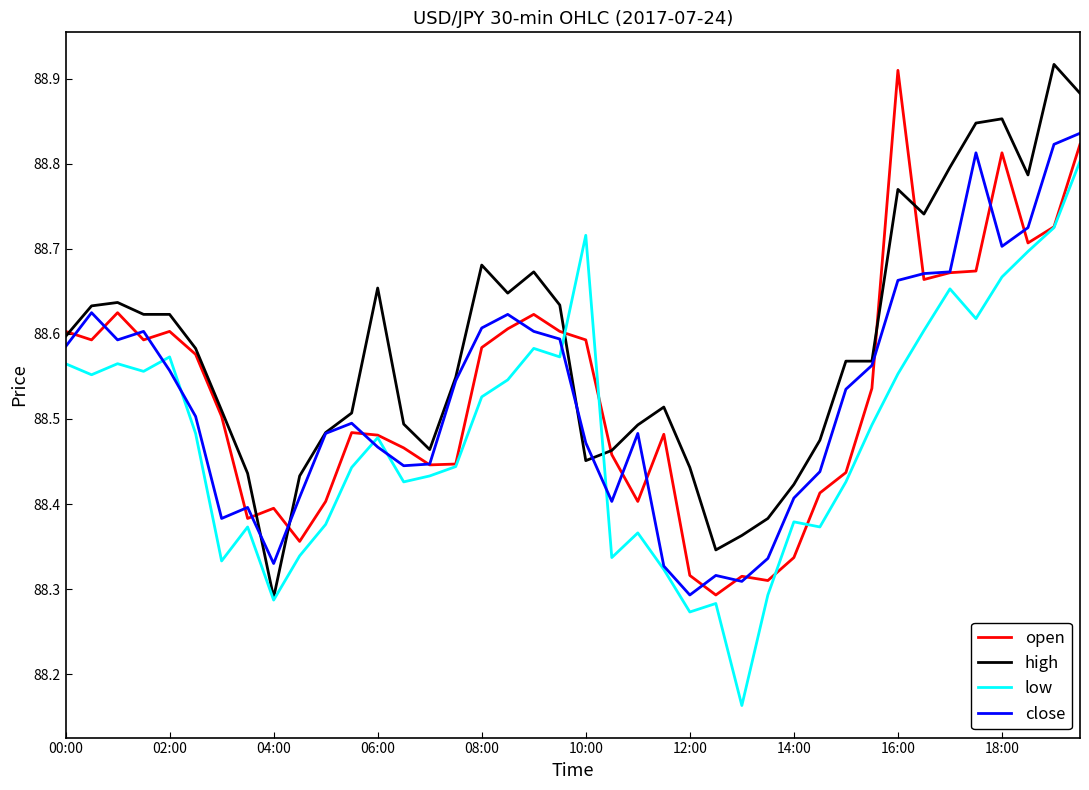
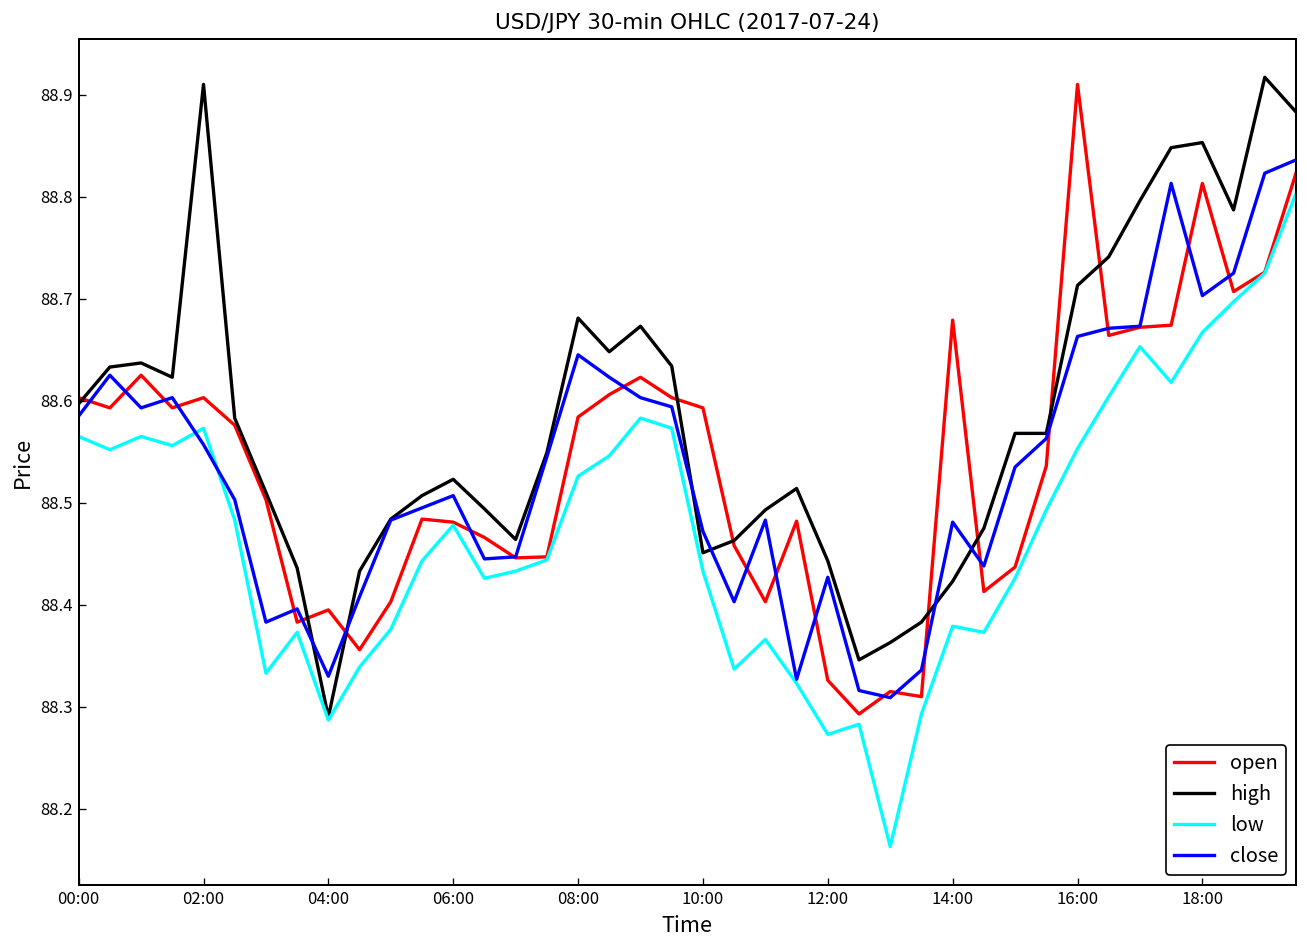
high, 02:00: 88.62 -> 88.91
high, 06:00: 88.65 -> 88.52
close, 06:00: 88.47 -> 88.51
close, 08:00: 88.61 -> 88.65
low, 10:00: 88.72 -> 88.43
open, 12:00: 88.32 -> 88.33
close, 12:00: 88.29 -> 88.43
open, 14:00: 88.34 -> 88.68
close, 14:00: 88.41 -> 88.48
high, 16:00: 88.77 -> 88.71
